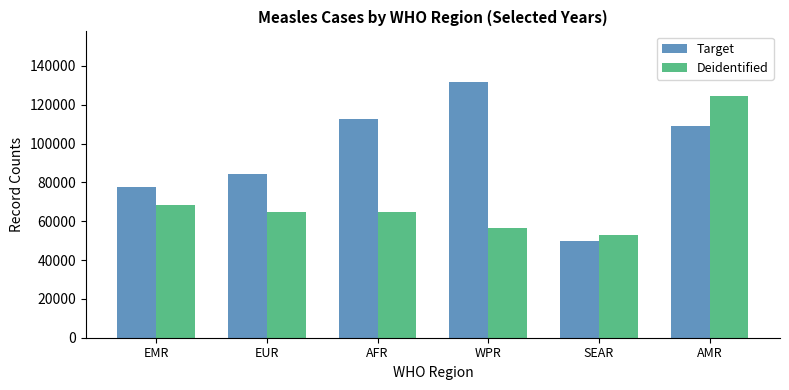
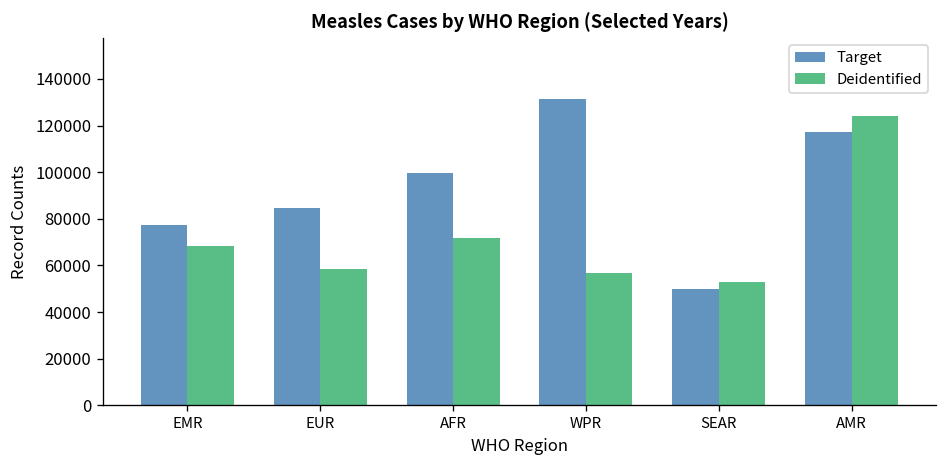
Deidentified, EUR: 65000 -> 58000
Target, AFR: 113000 -> 100000
Deidentified, AFR: 65000 -> 72000
Target, AMR: 109000 -> 117000
